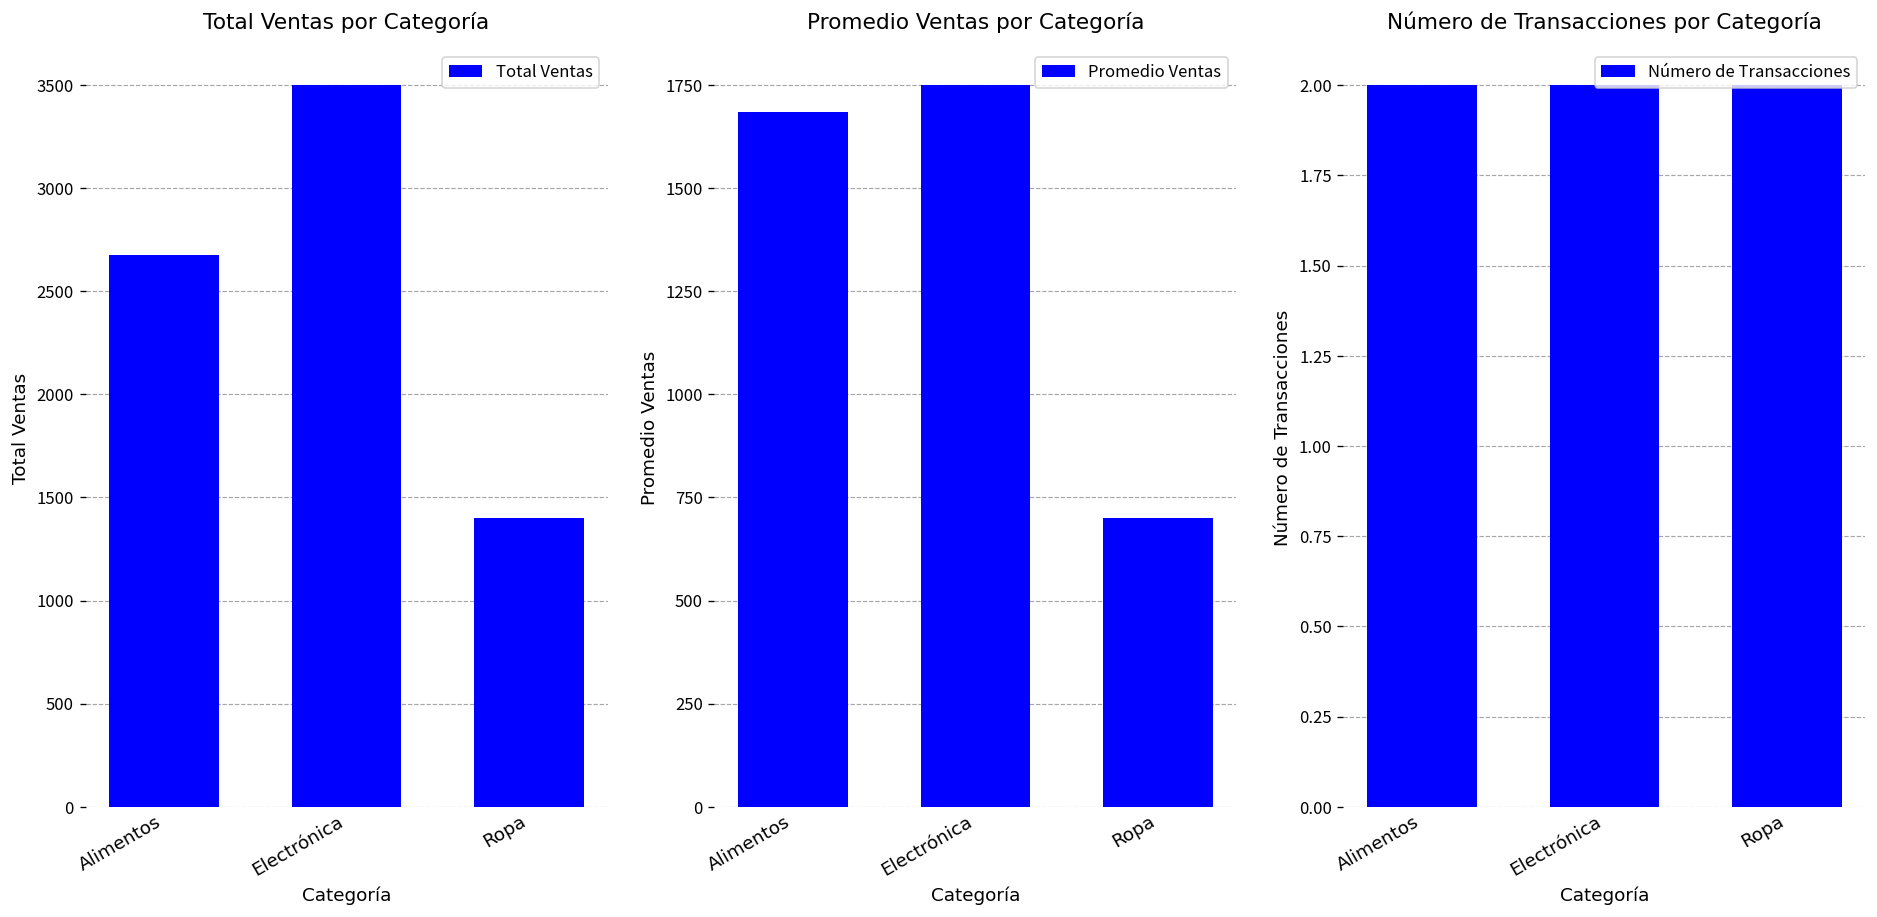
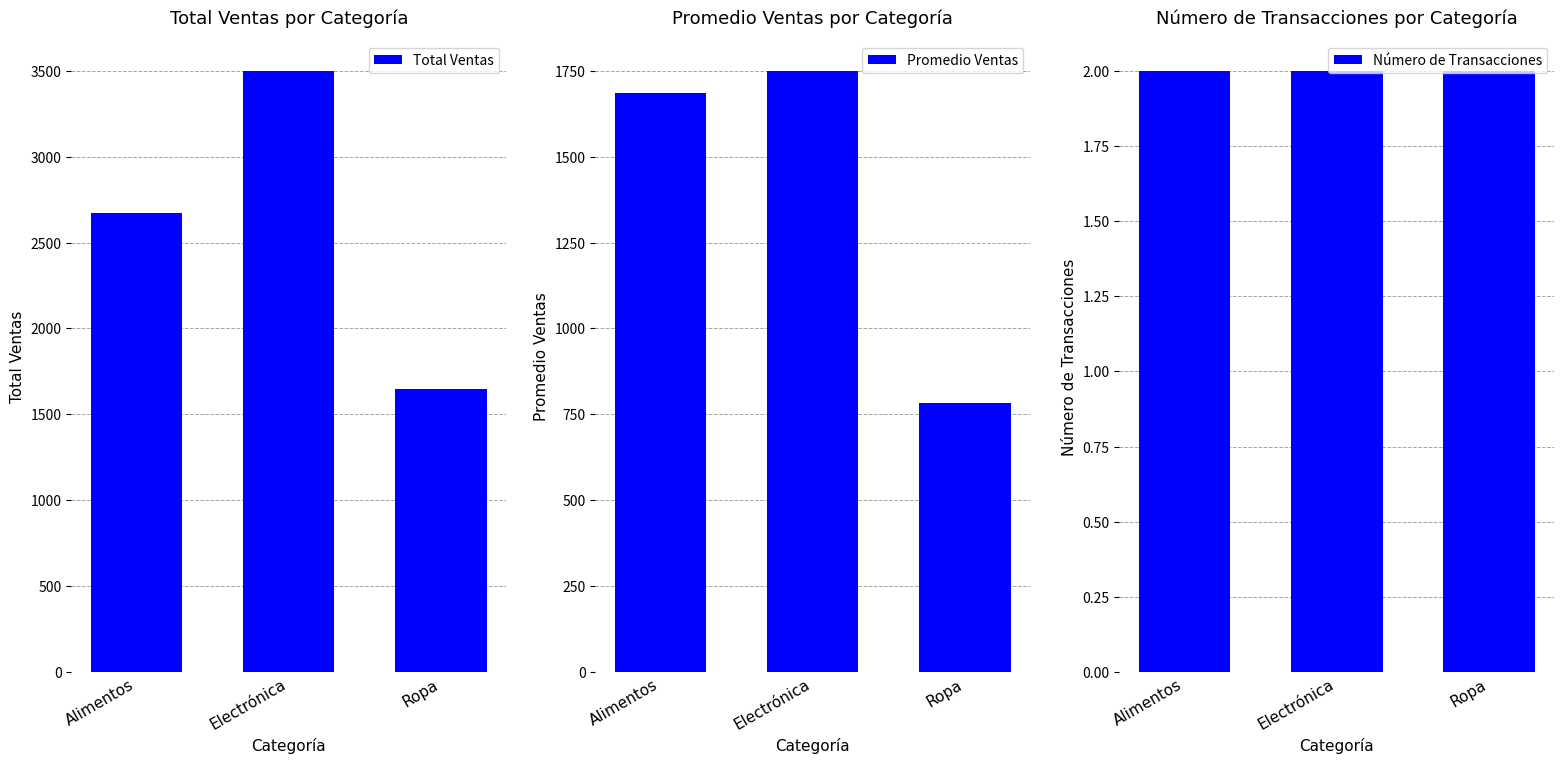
Total Ventas por Categoría, Ropa: 1400 -> 1650
Promedio Ventas por Categoría, Ropa: 700 -> 780
